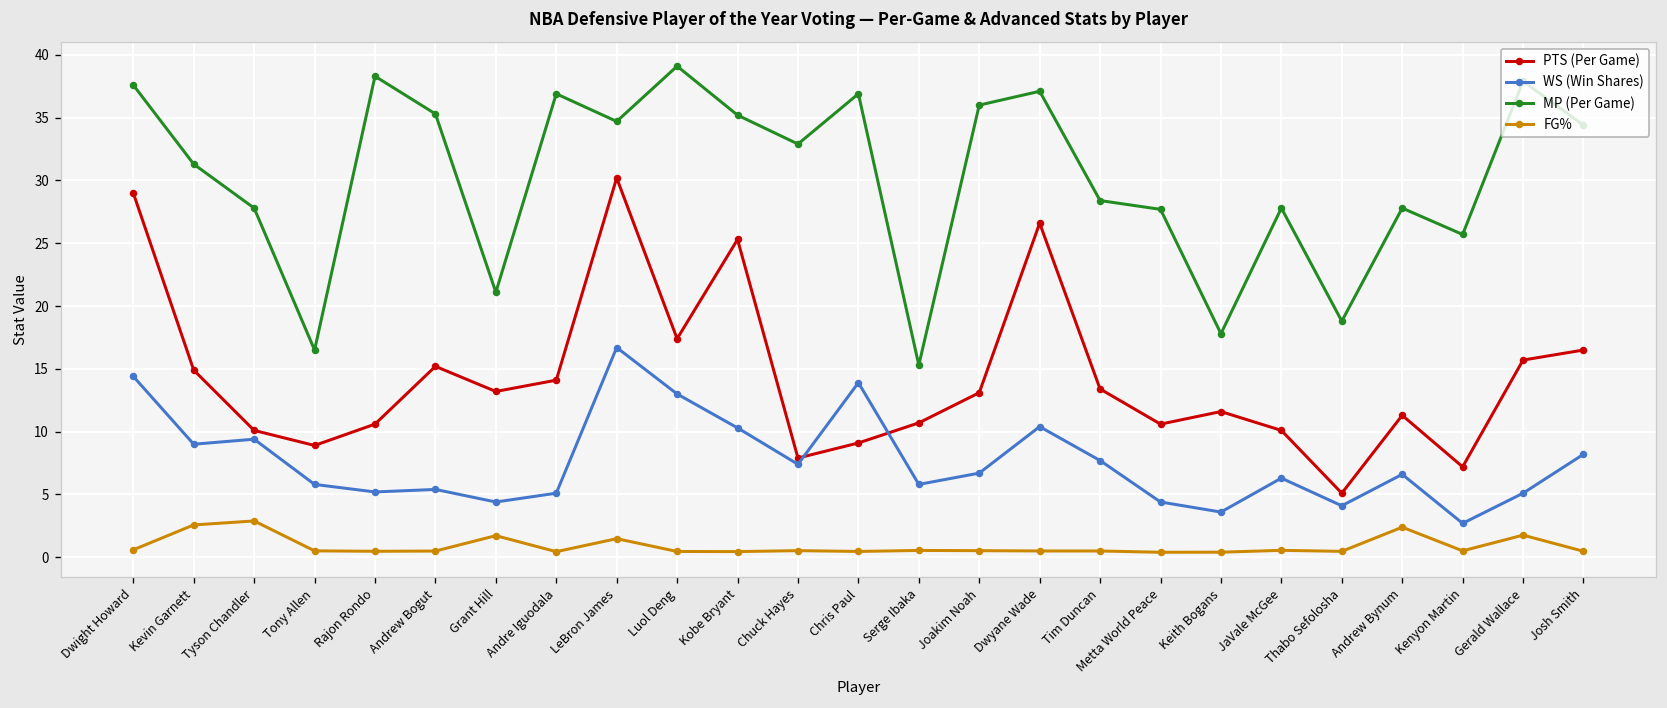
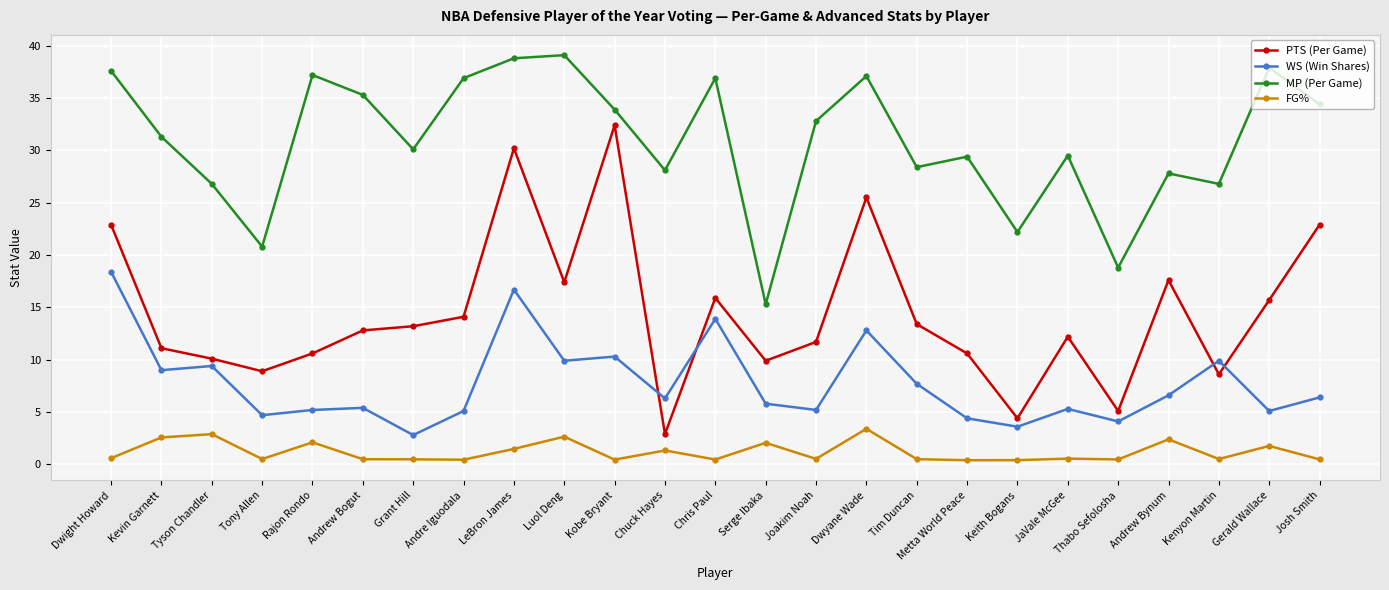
PTS (Per Game), Dwight Howard: 29.0 -> 22.9
WS (Win Shares), Dwight Howard: 14.4 -> 18.4
PTS (Per Game), Kevin Garnett: 14.9 -> 11.1
MP (Per Game), Tyson Chandler: 27.8 -> 26.8
WS (Win Shares), Tony Allen: 5.8 -> 4.7
MP (Per Game), Tony Allen: 16.5 -> 20.8
MP (Per Game), Rajon Rondo: 38.3 -> 37.2
FG%, Rajon Rondo: 0.5 -> 2.1
PTS (Per Game), Andrew Bogut: 15.2 -> 12.8
WS (Win Shares), Grant Hill: 4.4 -> 2.8
MP (Per Game), Grant Hill: 21.1 -> 30.1
FG%, Grant Hill: 1.7 -> 0.5
MP (Per Game), LeBron James: 34.7 -> 38.8
WS (Win Shares), Luol Deng: 13.0 -> 9.9
FG%, Luol Deng: 0.5 -> 2.7
PTS (Per Game), Kobe Bryant: 25.3 -> 32.4
MP (Per Game), Kobe Bryant: 35.2 -> 33.9
PTS (Per Game), Chuck Hayes: 7.9 -> 2.9
WS (Win Shares), Chuck Hayes: 7.4 -> 6.3
MP (Per Game), Chuck Hayes: 32.9 -> 28.1
FG%, Chuck Hayes: 0.5 -> 1.3
PTS (Per Game), Chris Paul: 9.1 -> 15.9
PTS (Per Game), Serge Ibaka: 10.7 -> 9.9
FG%, Serge Ibaka: 0.5 -> 2.1
PTS (Per Game), Joakim Noah: 13.1 -> 11.7
WS (Win Shares), Joakim Noah: 6.7 -> 5.2
MP (Per Game), Joakim Noah: 36.0 -> 32.8
PTS (Per Game), Dwyane Wade: 26.6 -> 25.5
WS (Win Shares), Dwyane Wade: 10.4 -> 12.8
FG%, Dwyane Wade: 0.5 -> 3.4
MP (Per Game), Metta World Peace: 27.7 -> 29.4
PTS (Per Game), Keith Bogans: 11.6 -> 4.4
MP (Per Game), Keith Bogans: 17.8 -> 22.2
PTS (Per Game), JaVale McGee: 10.1 -> 12.2
WS (Win Shares), JaVale McGee: 6.3 -> 5.3
MP (Per Game), JaVale McGee: 27.8 -> 29.5
PTS (Per Game), Andrew Bynum: 11.3 -> 17.6
PTS (Per Game), Kenyon Martin: 7.2 -> 8.6
WS (Win Shares), Kenyon Martin: 2.7 -> 9.9
MP (Per Game), Kenyon Martin: 25.7 -> 26.8
PTS (Per Game), Josh Smith: 16.5 -> 22.9
WS (Win Shares), Josh Smith: 8.2 -> 6.4
